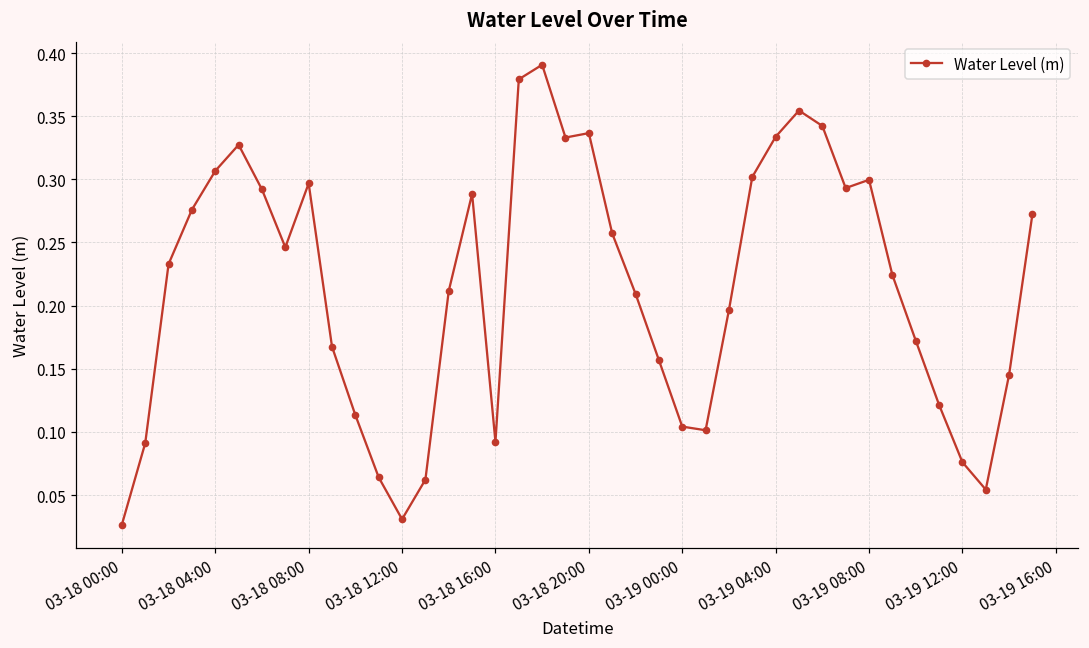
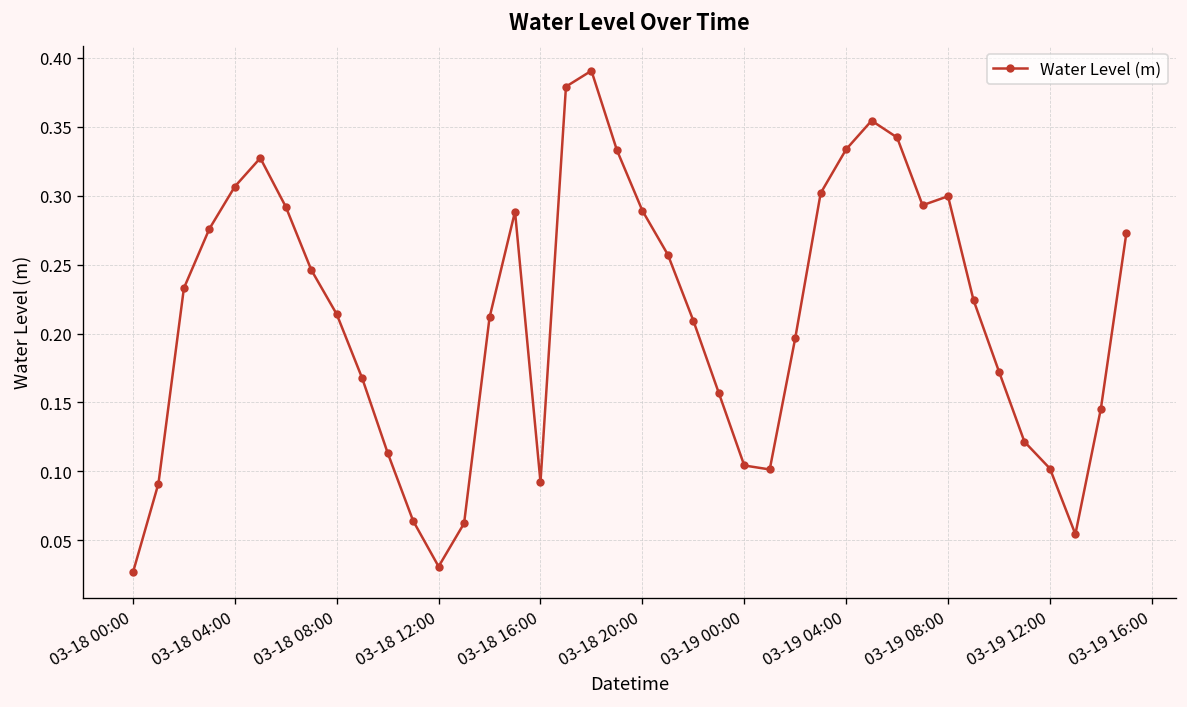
03-18 08:00: 0.297 -> 0.214
03-18 20:00: 0.337 -> 0.289
03-19 12:00: 0.076 -> 0.102
